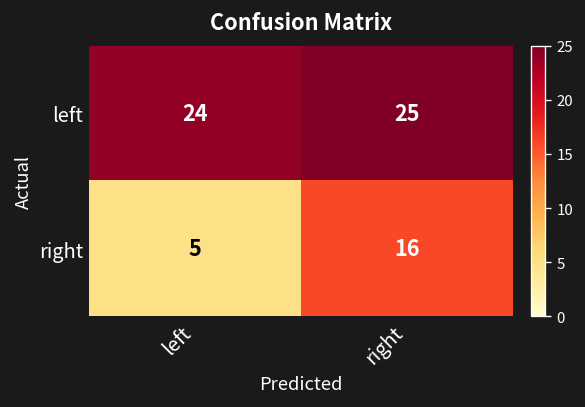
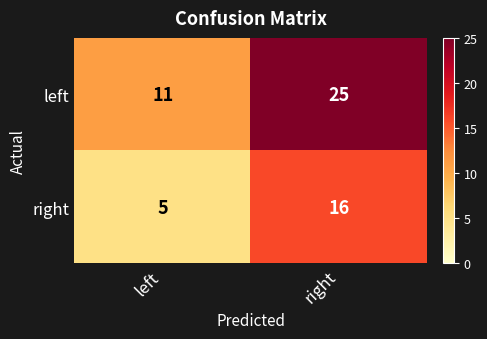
left, left: 24 -> 11
